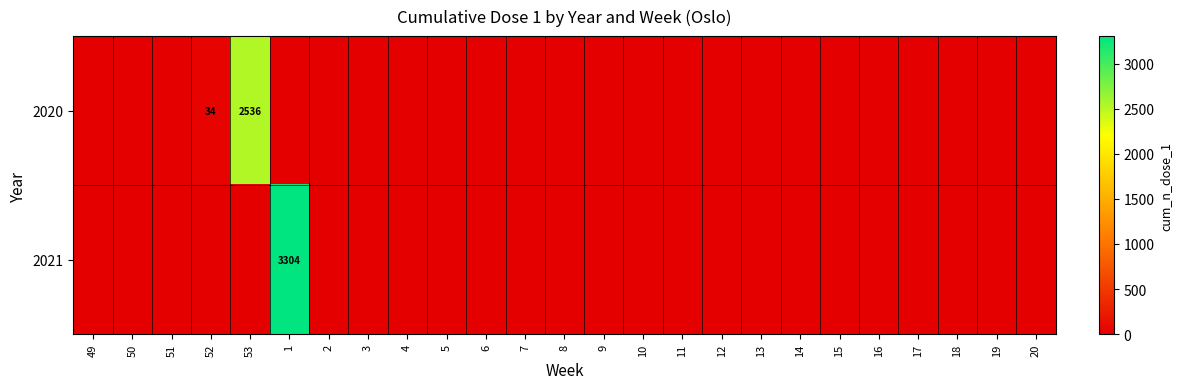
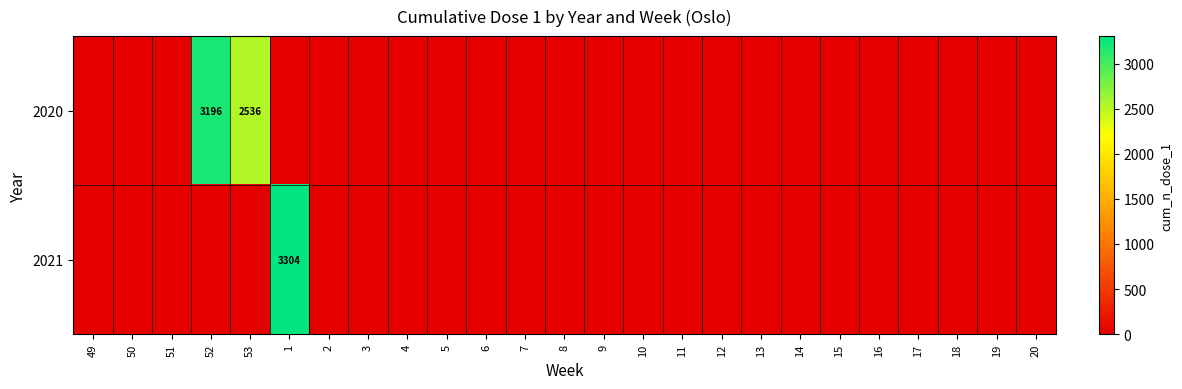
2020, 52: 34 -> 3196
